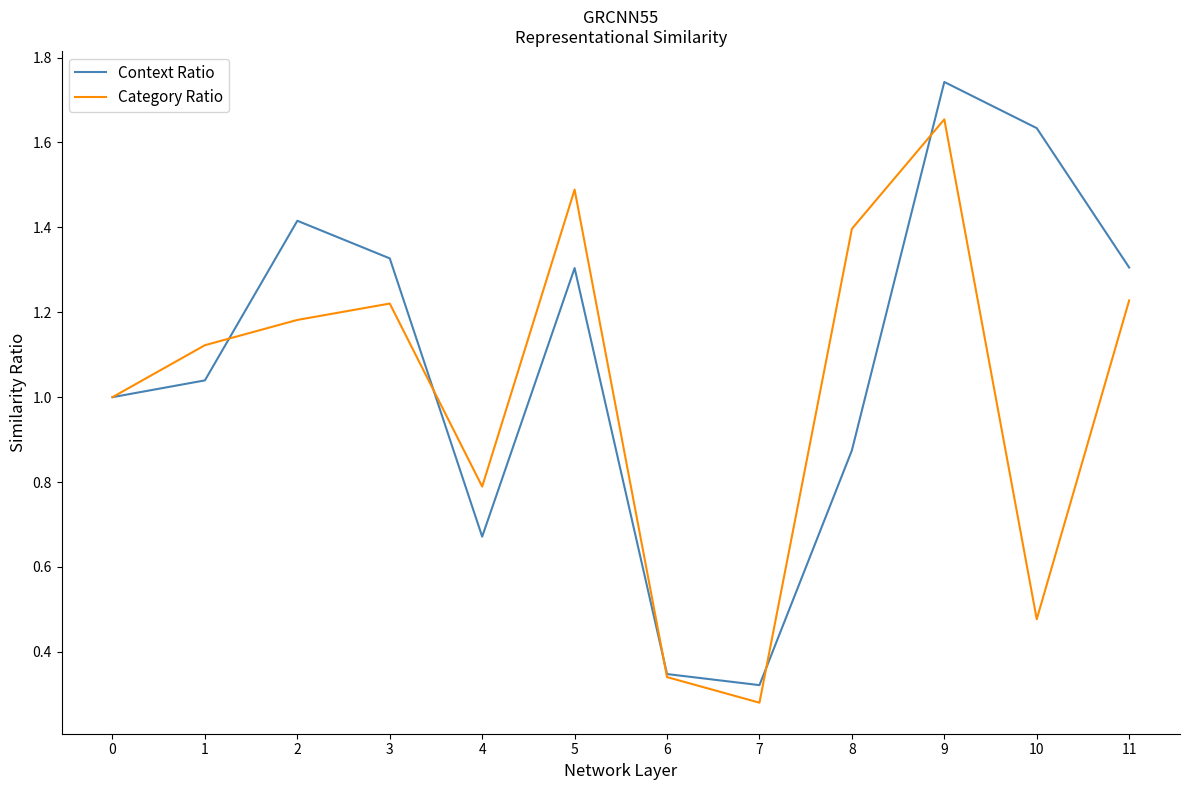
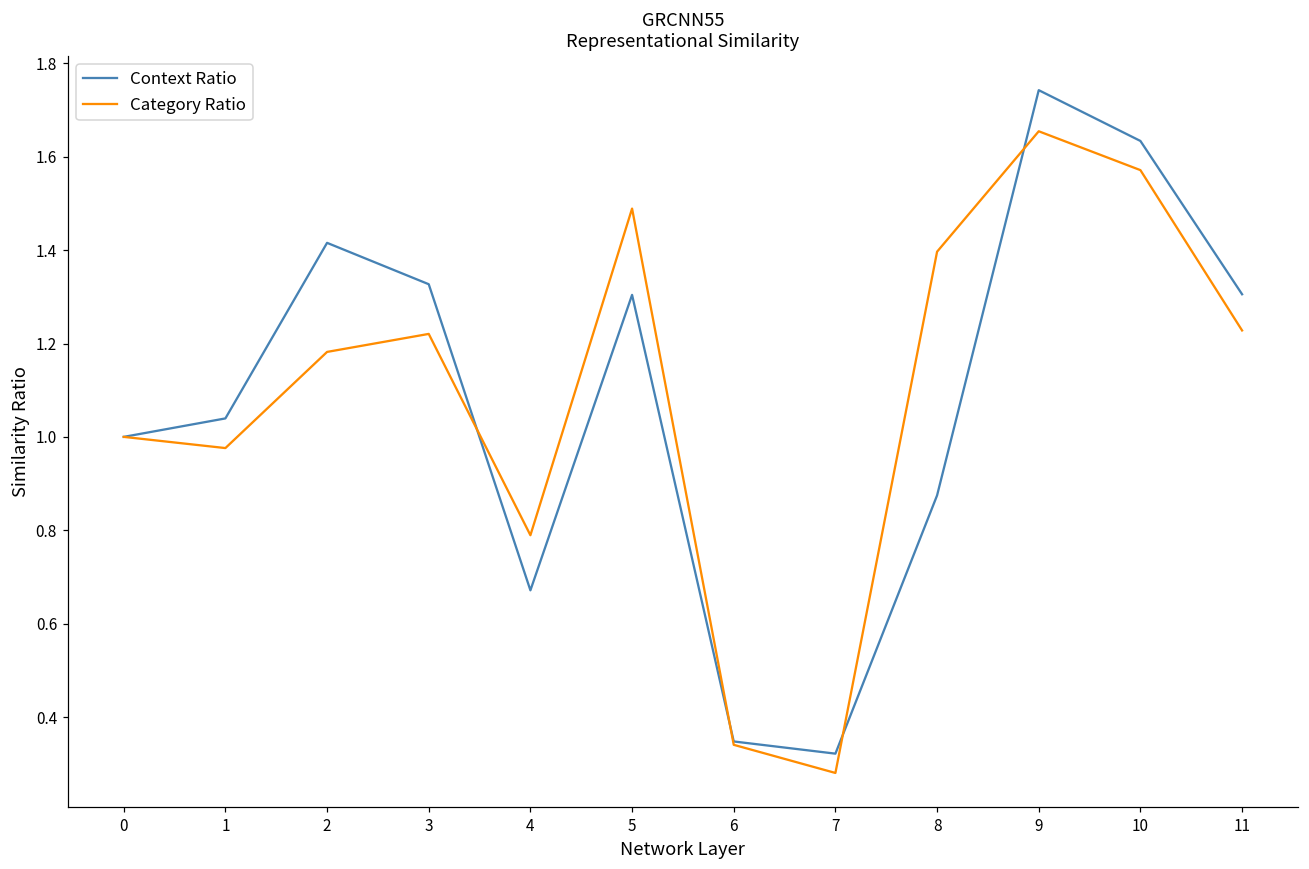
Category Ratio, 1: 1.12 -> 0.98
Category Ratio, 10: 0.48 -> 1.57
